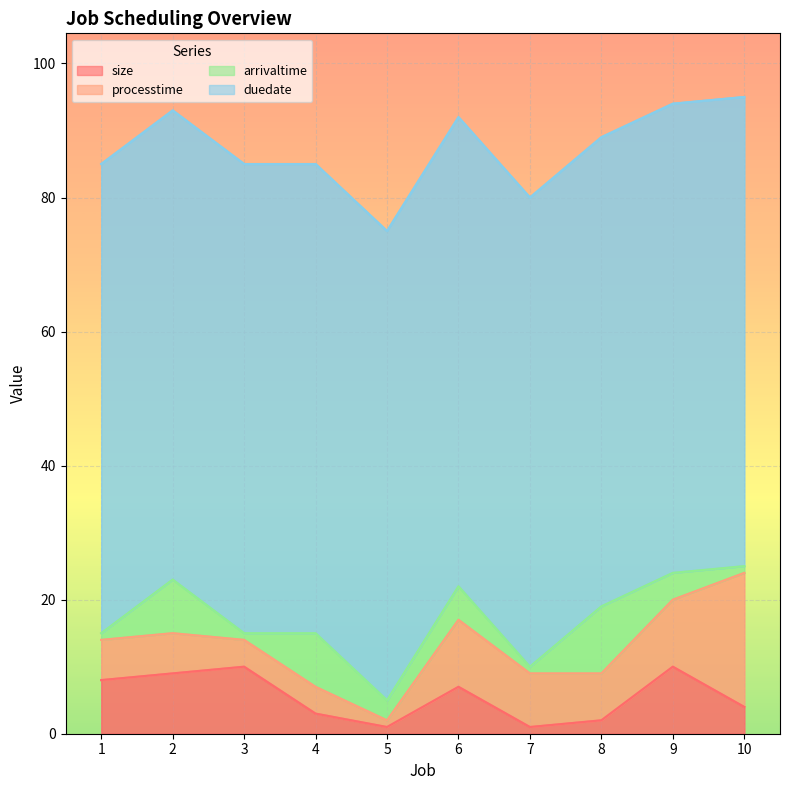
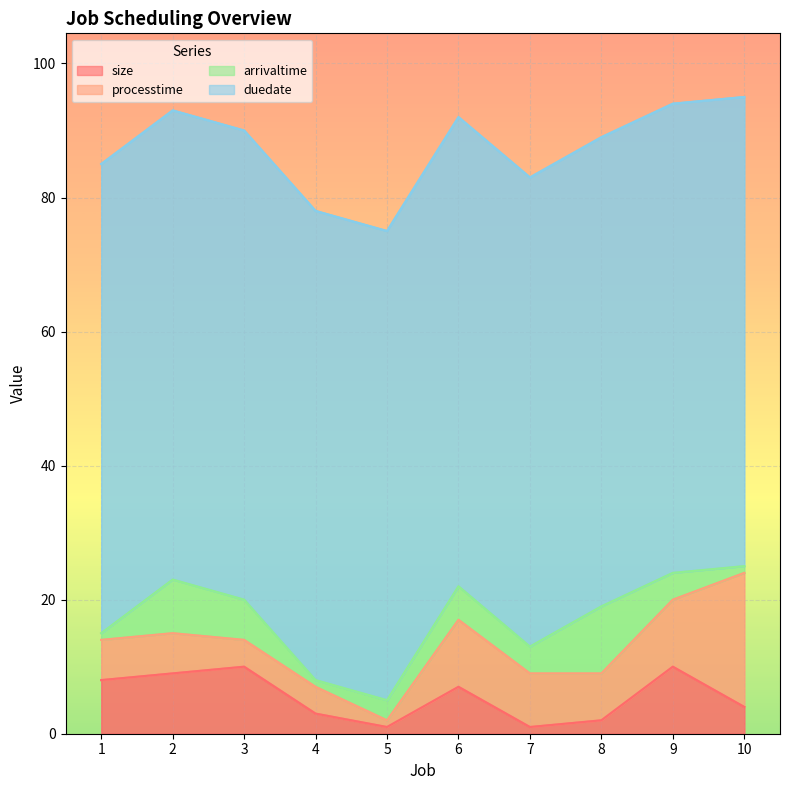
arrivaltime, 3: 1 -> 6
arrivaltime, 4: 8 -> 1
arrivaltime, 7: 1 -> 4
